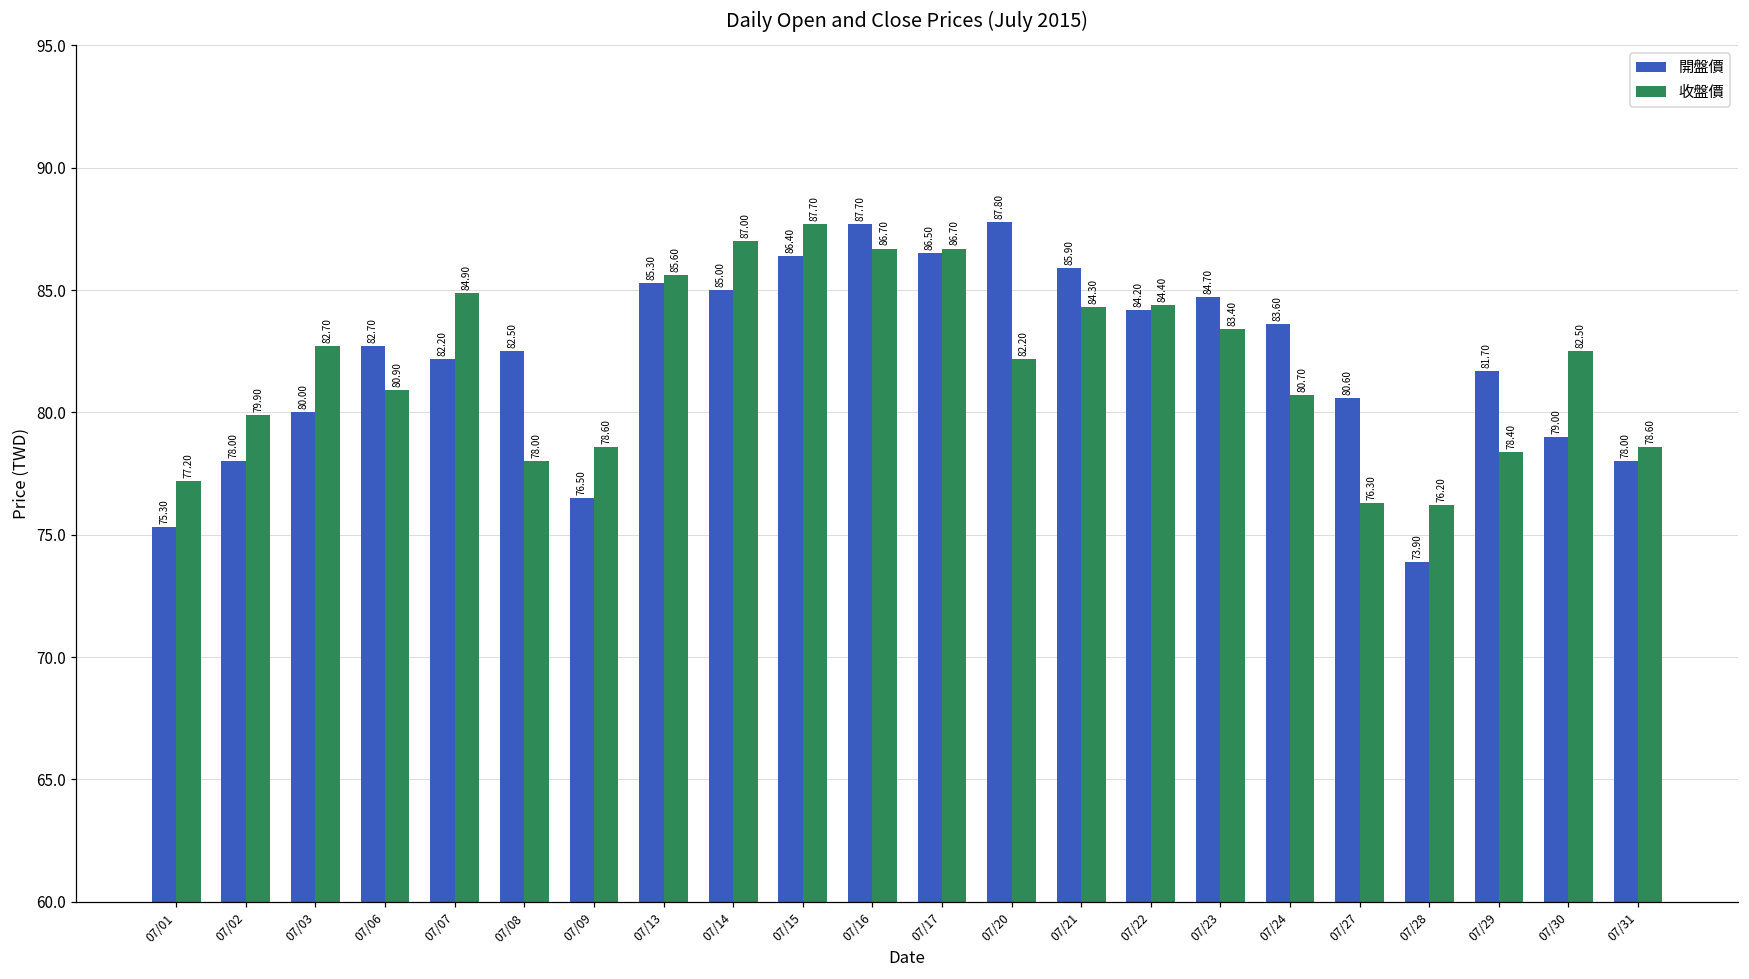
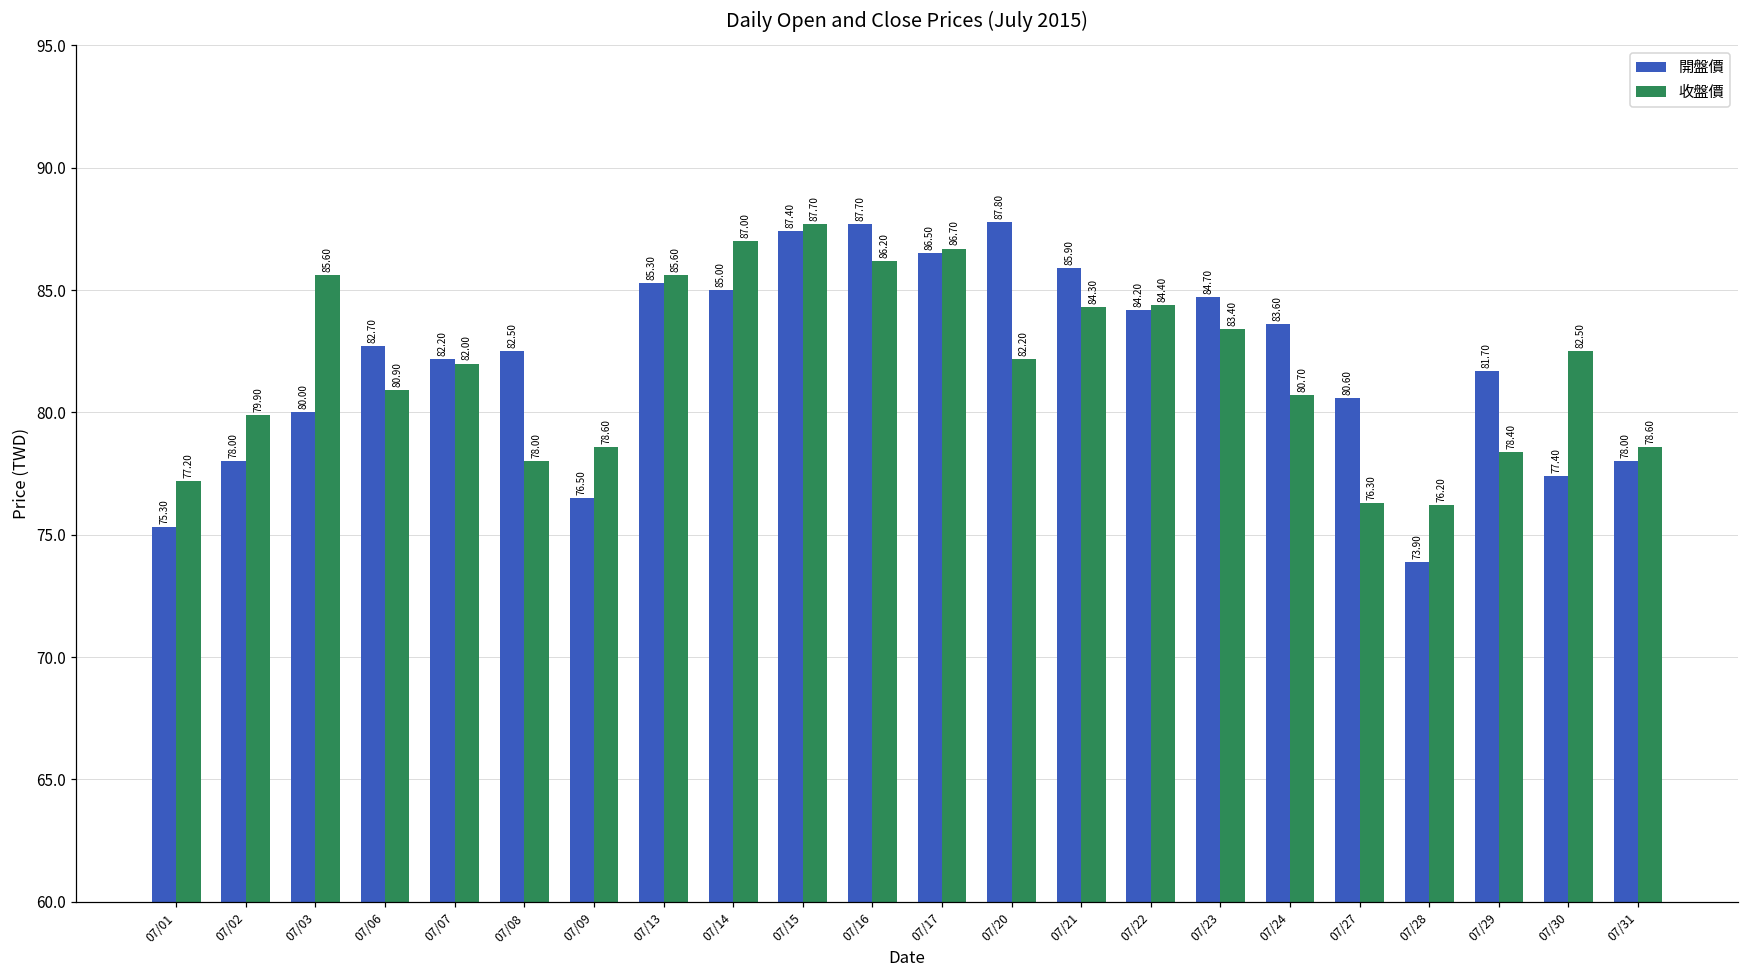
收盤價, 07/03: 82.70 -> 85.60
收盤價, 07/07: 84.90 -> 82.00
開盤價, 07/15: 86.40 -> 87.40
收盤價, 07/16: 86.70 -> 86.20
開盤價, 07/30: 79.00 -> 77.40
